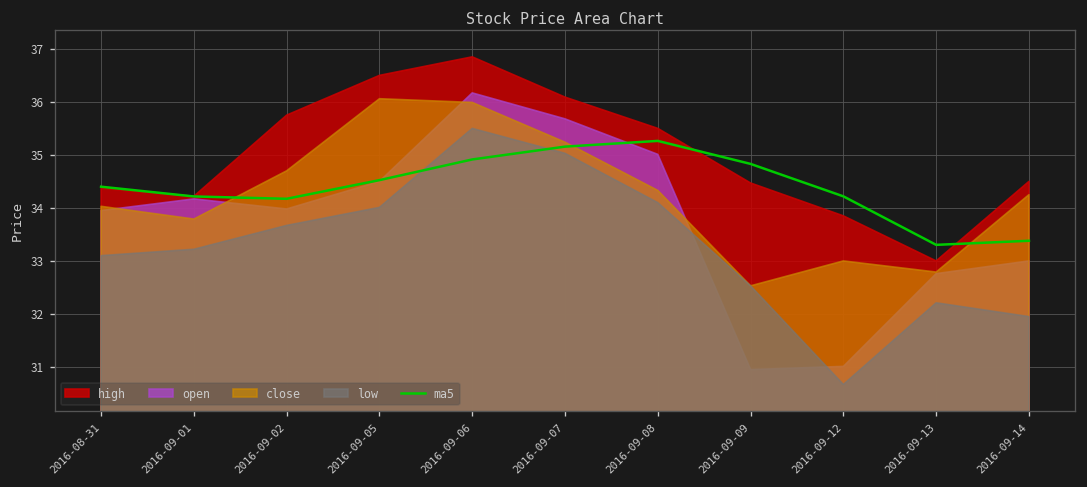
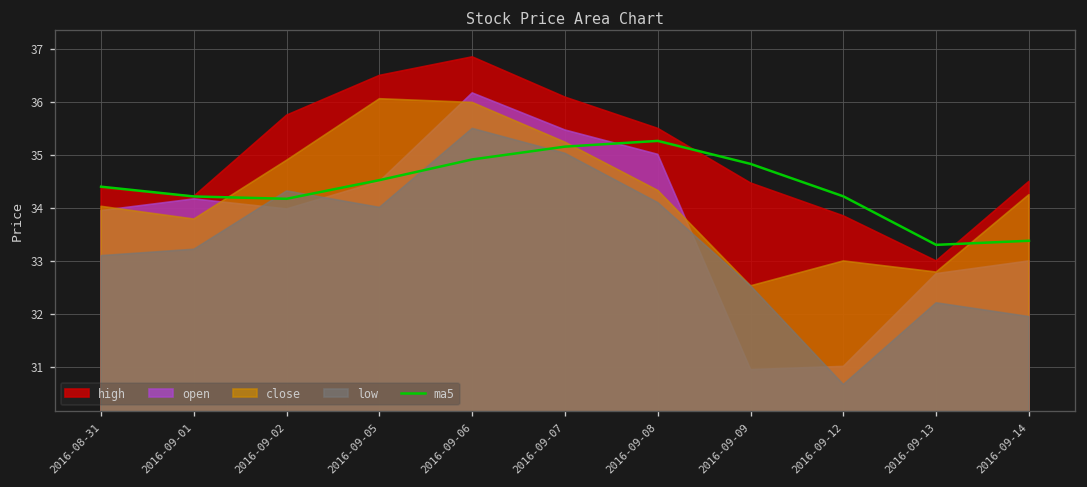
close, 2016-09-02: 34.7 -> 34.9
low, 2016-09-02: 33.7 -> 34.3
open, 2016-09-07: 35.7 -> 35.5
